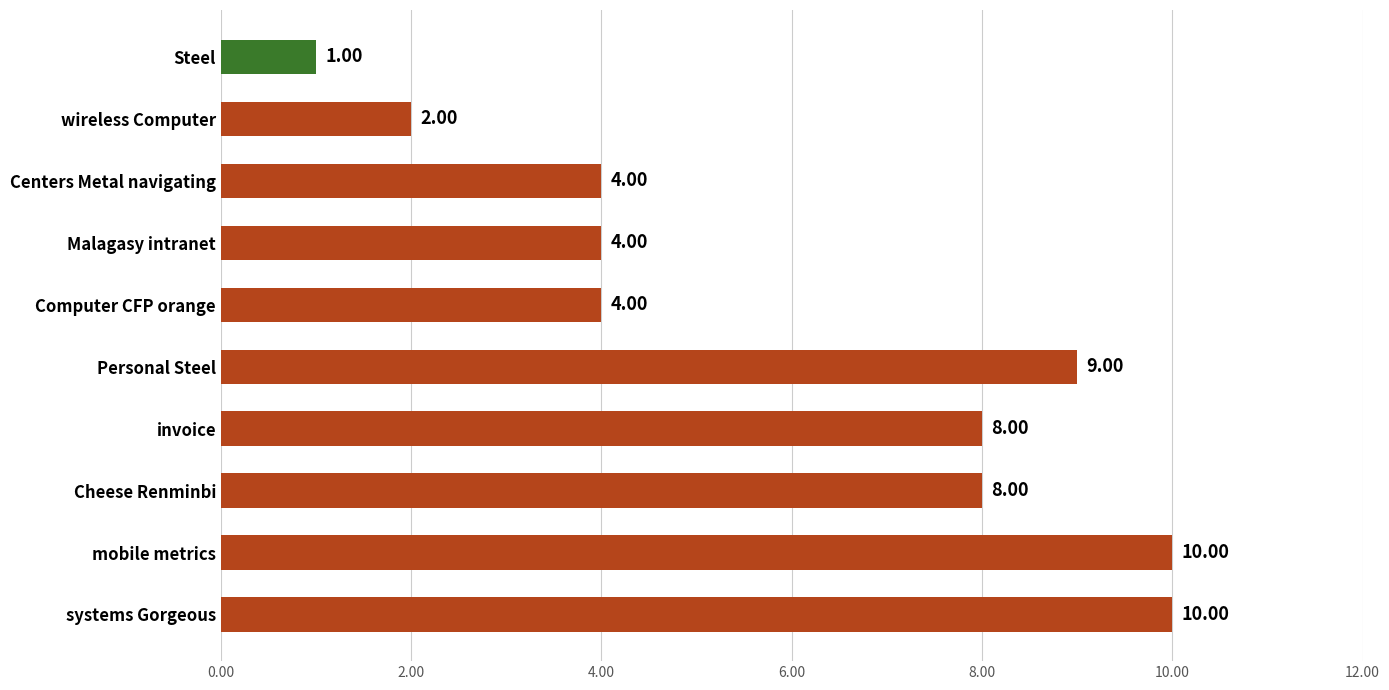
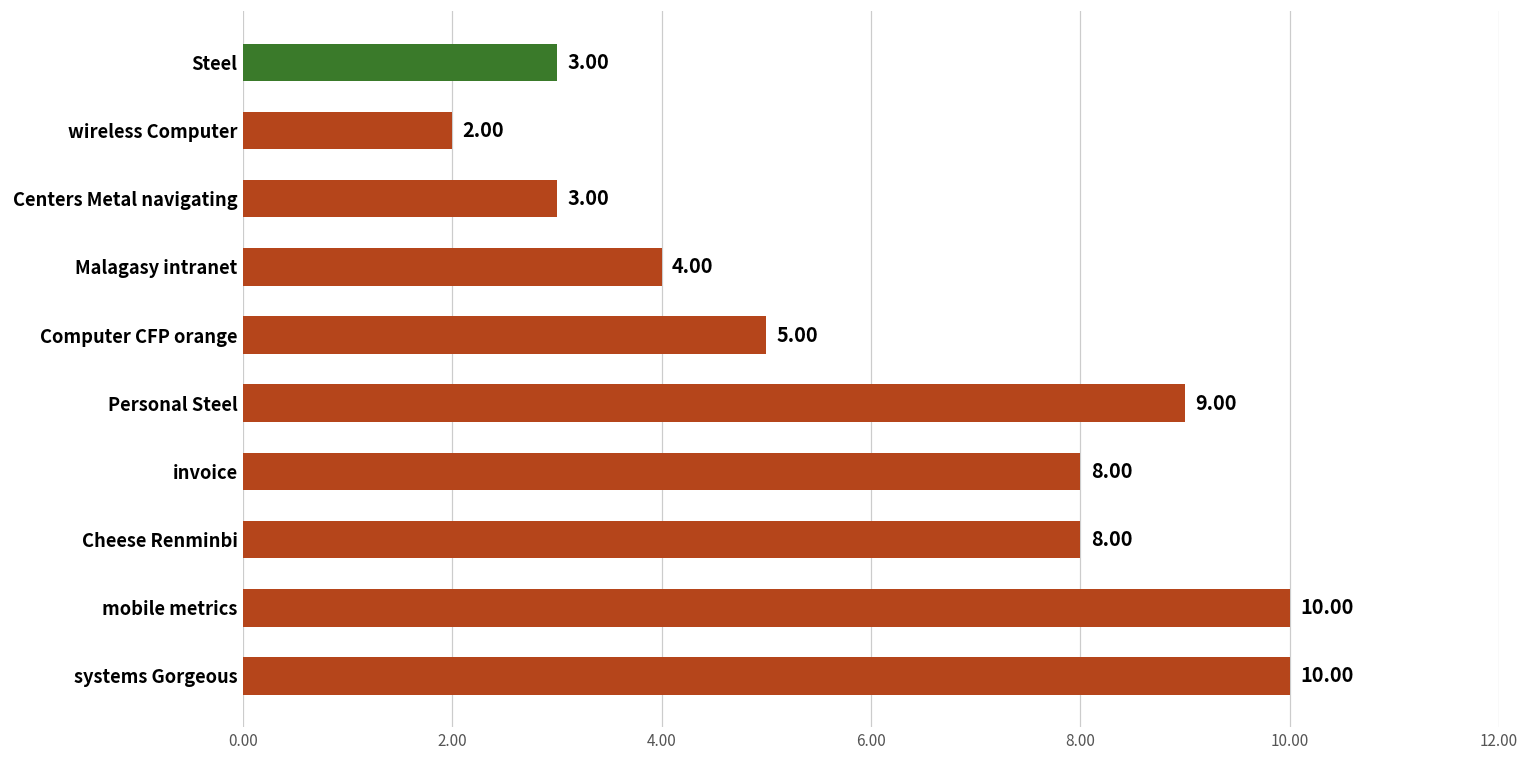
Steel: 1.00 -> 3.00
Centers Metal navigating: 4.00 -> 3.00
Computer CFP orange: 4.00 -> 5.00
